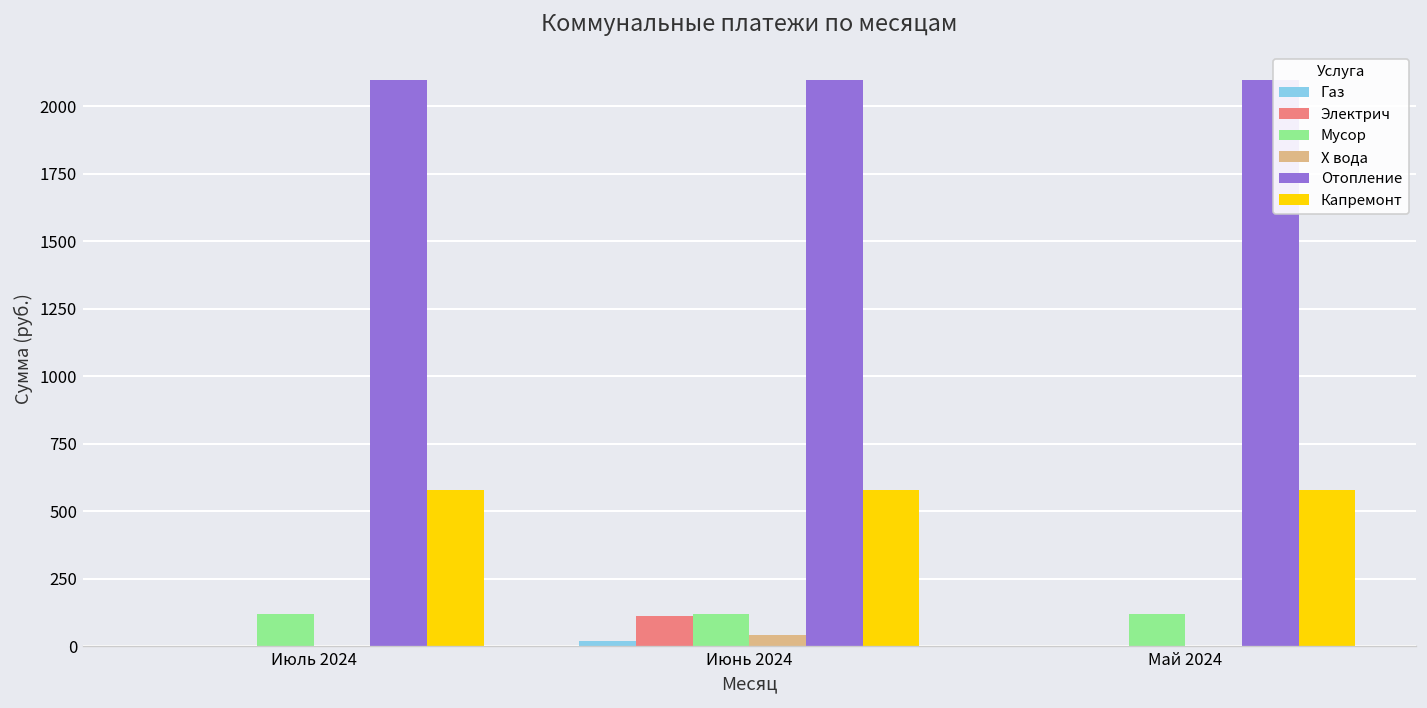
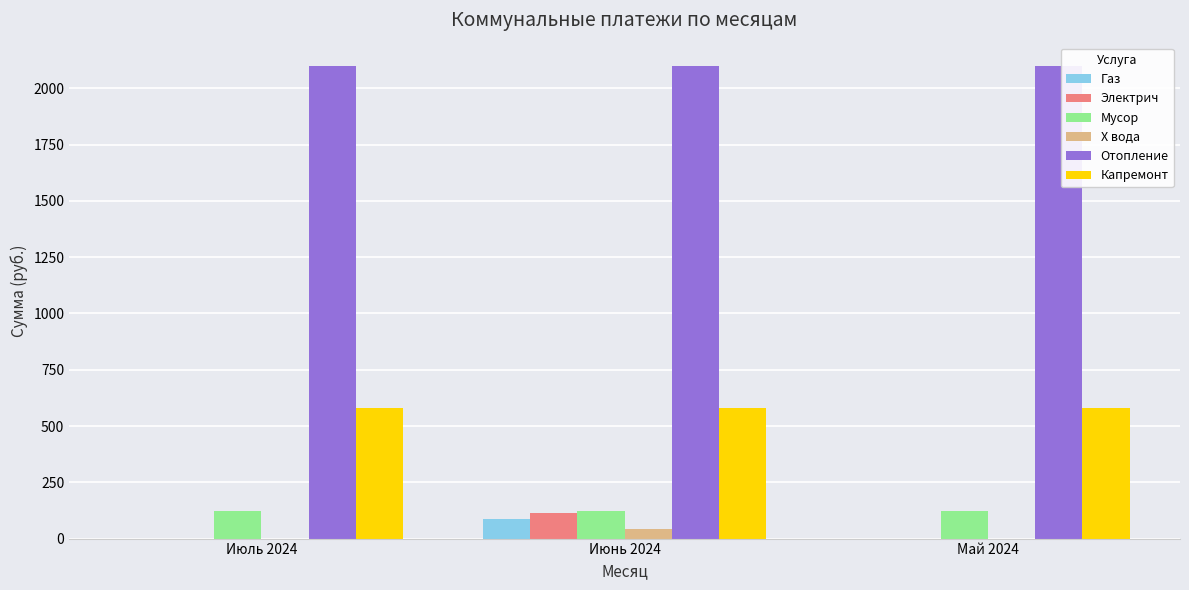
Газ, Июнь 2024: 20 -> 90
